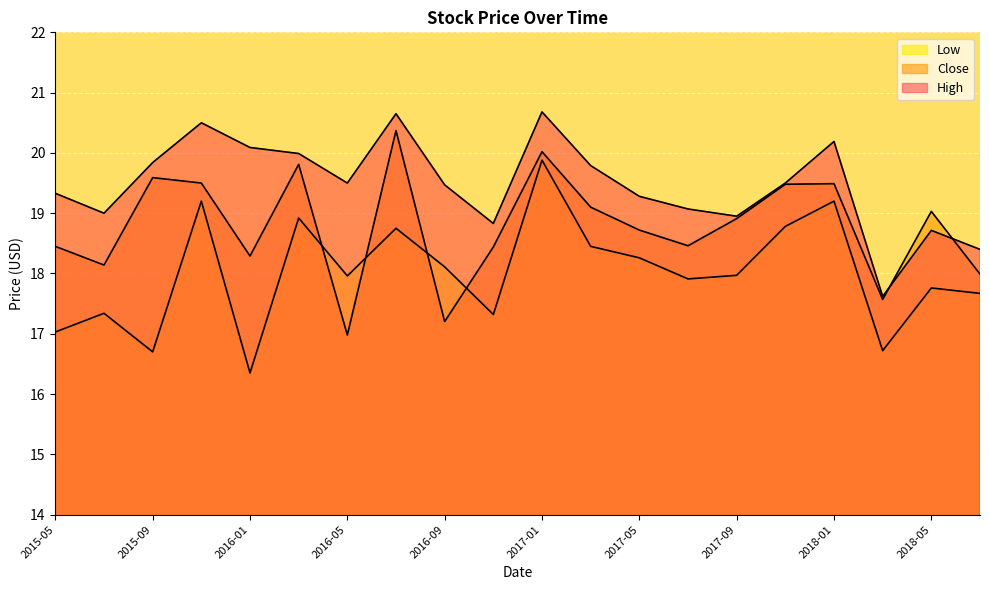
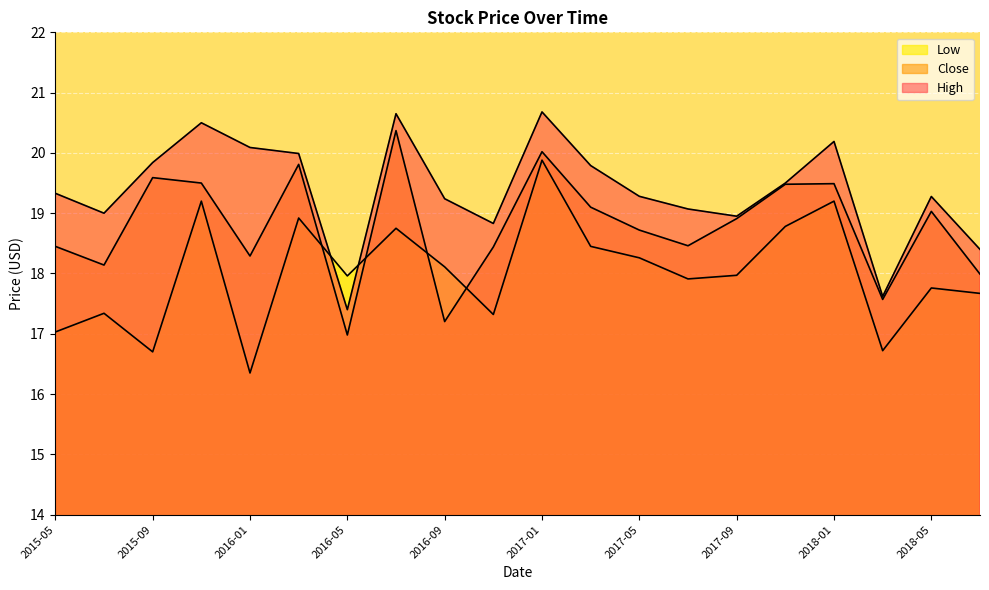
High, 2016-05: 19.5 -> 17.4
High, 2016-09: 19.5 -> 19.2
High, 2018-05: 18.7 -> 19.3
